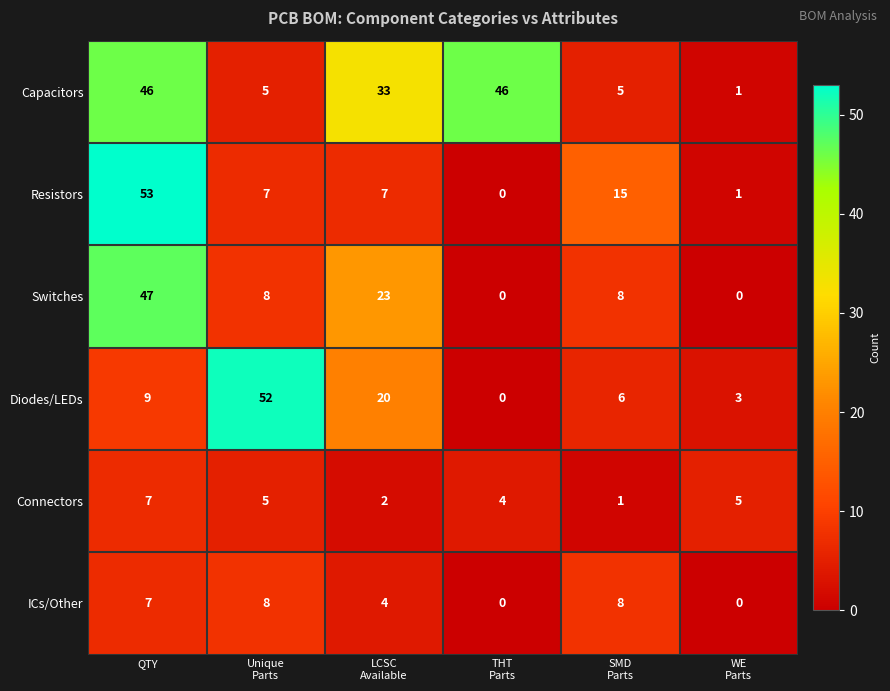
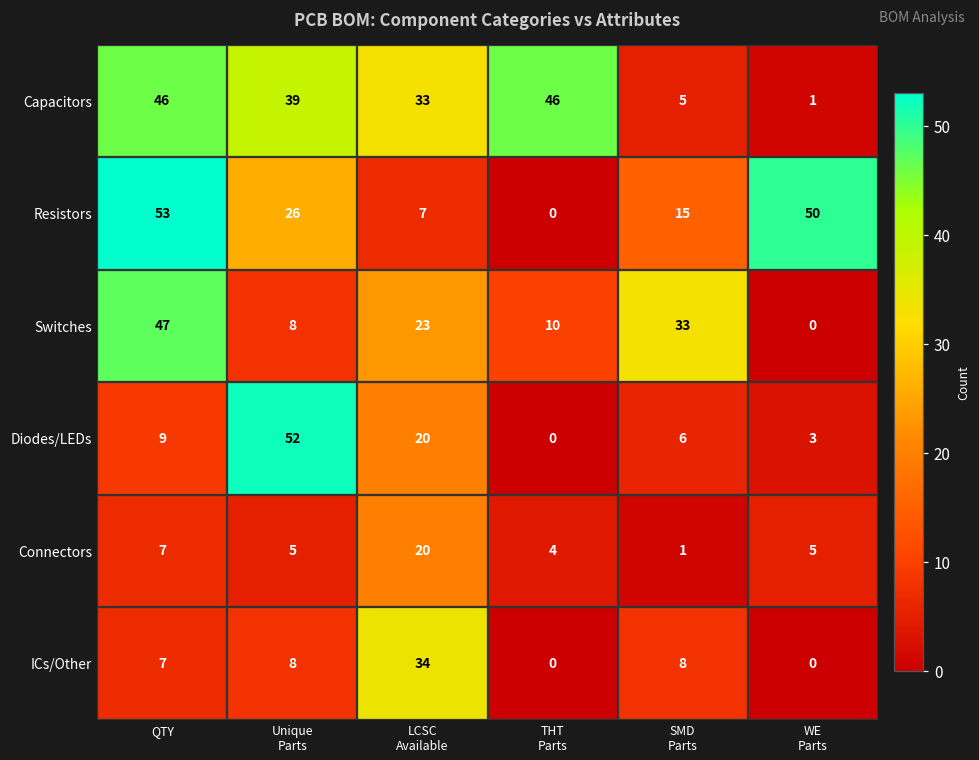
Capacitors, Unique Parts: 5 -> 39
Resistors, Unique Parts: 7 -> 26
Resistors, WE Parts: 1 -> 50
Switches, THT Parts: 0 -> 10
Switches, SMD Parts: 8 -> 33
Connectors, LCSC Available: 2 -> 20
ICs/Other, LCSC Available: 4 -> 34
